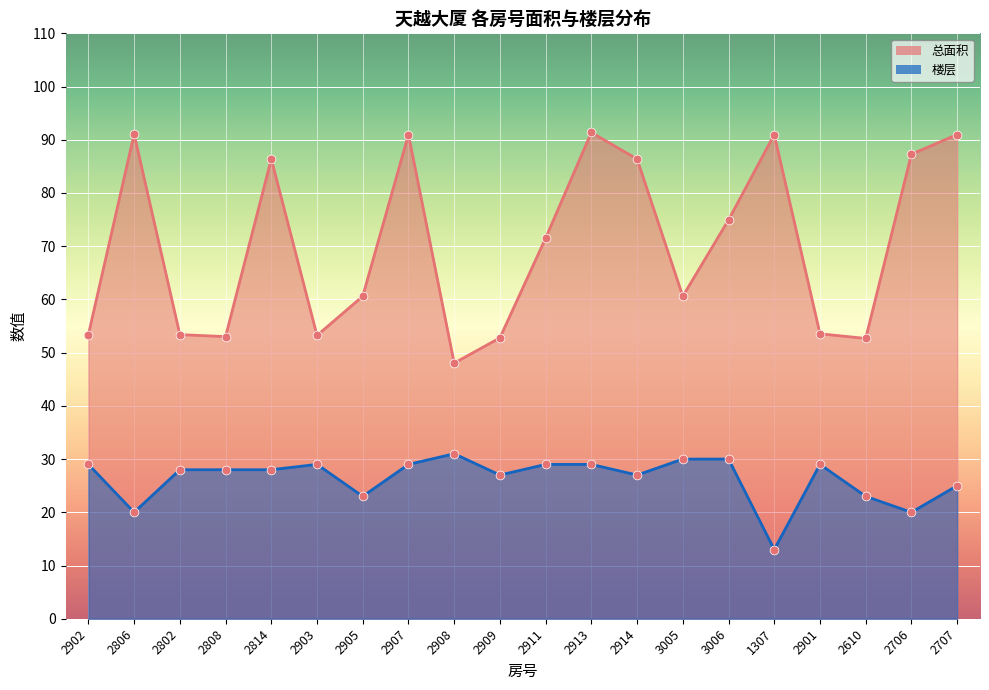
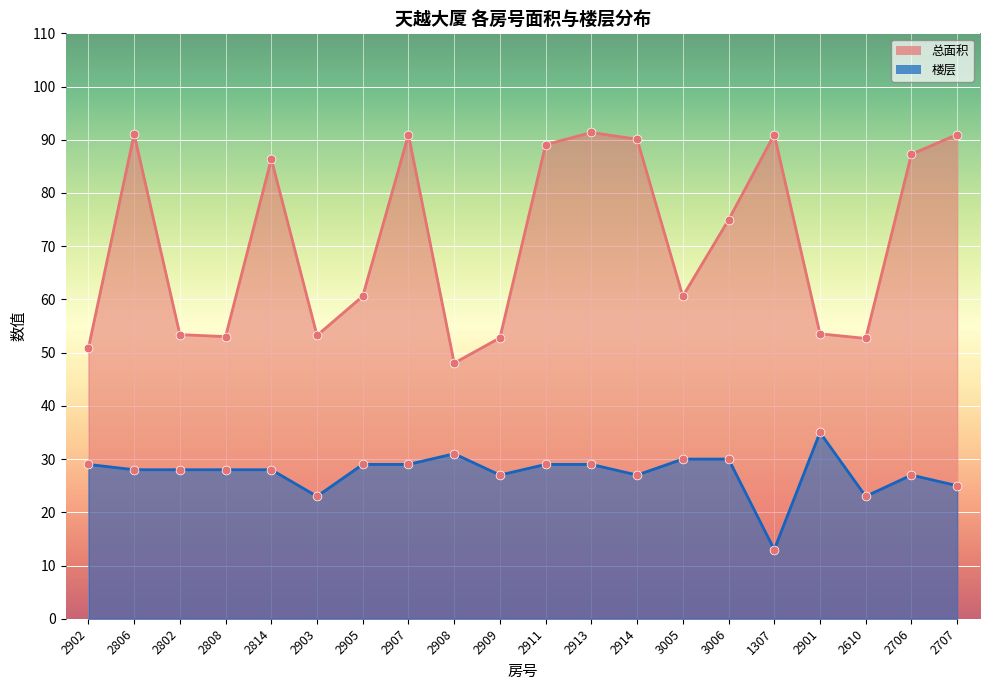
总面积, 2902: 53 -> 51
楼层, 2806: 20 -> 28
楼层, 2903: 29 -> 23
楼层, 2905: 23 -> 29
总面积, 2911: 72 -> 89
总面积, 2914: 86 -> 90
楼层, 2901: 29 -> 35
楼层, 2706: 20 -> 27
